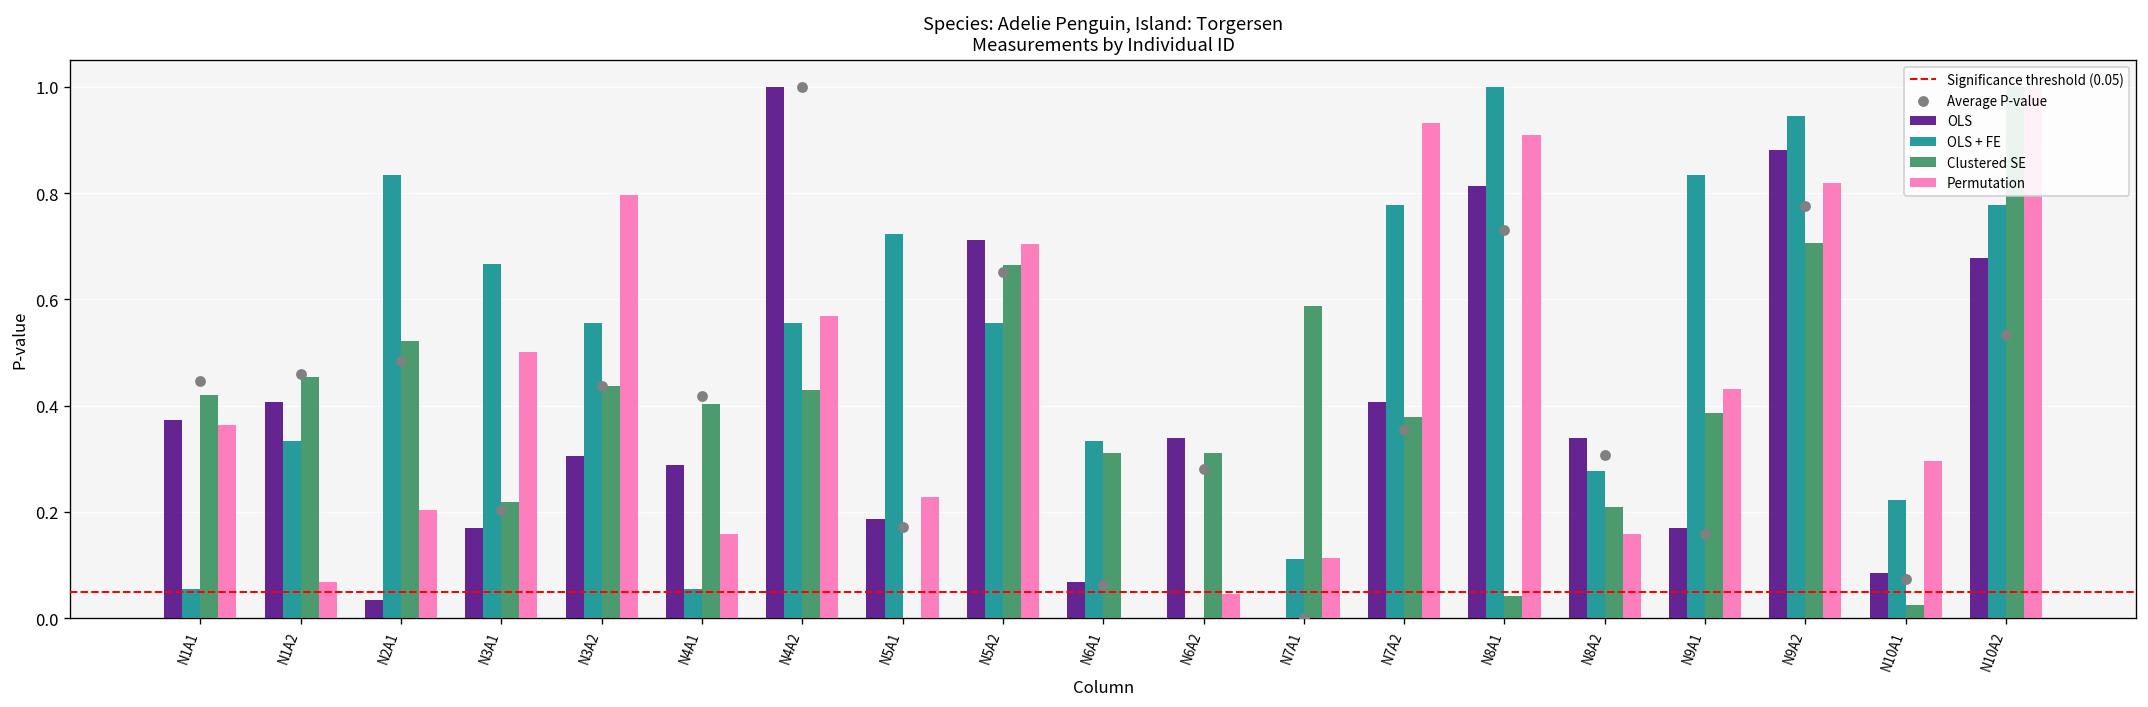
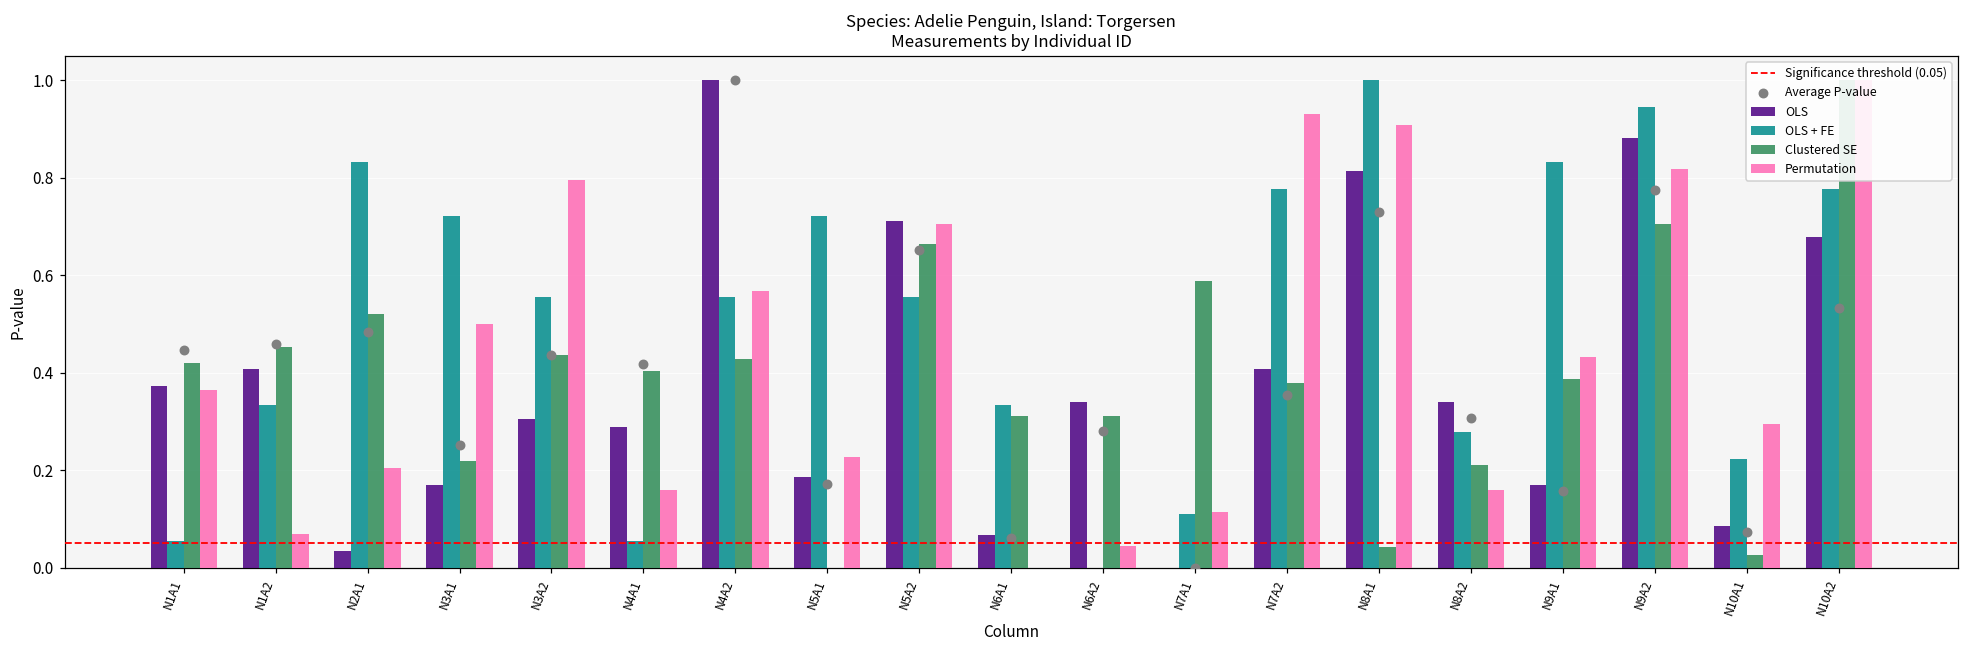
OLS + FE, N3A1: 0.67 -> 0.72
Average P-value, N3A1: 0.20 -> 0.25
